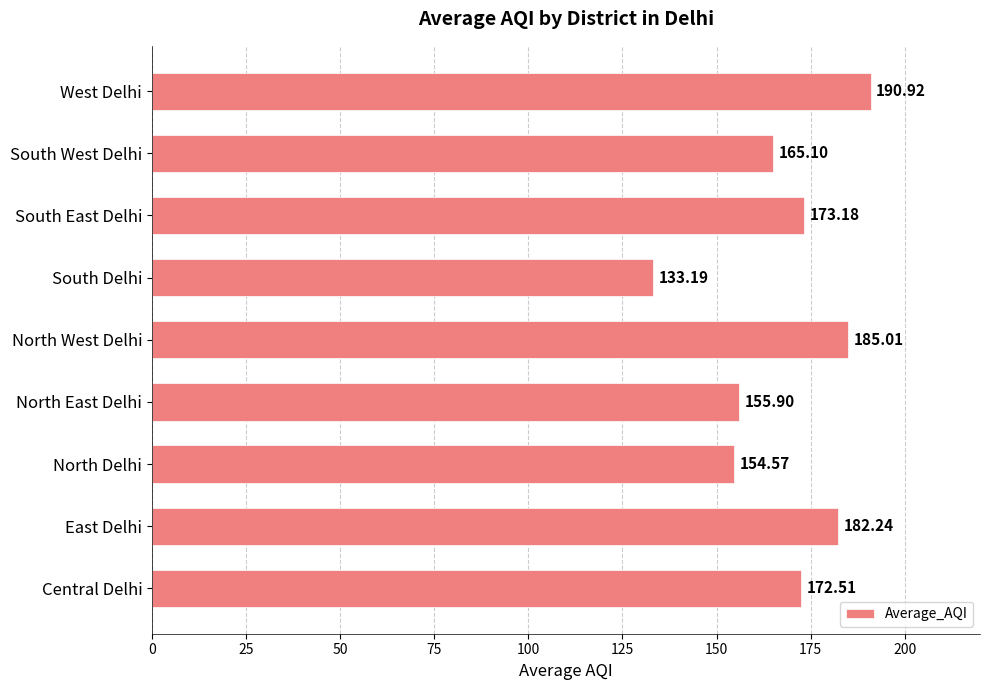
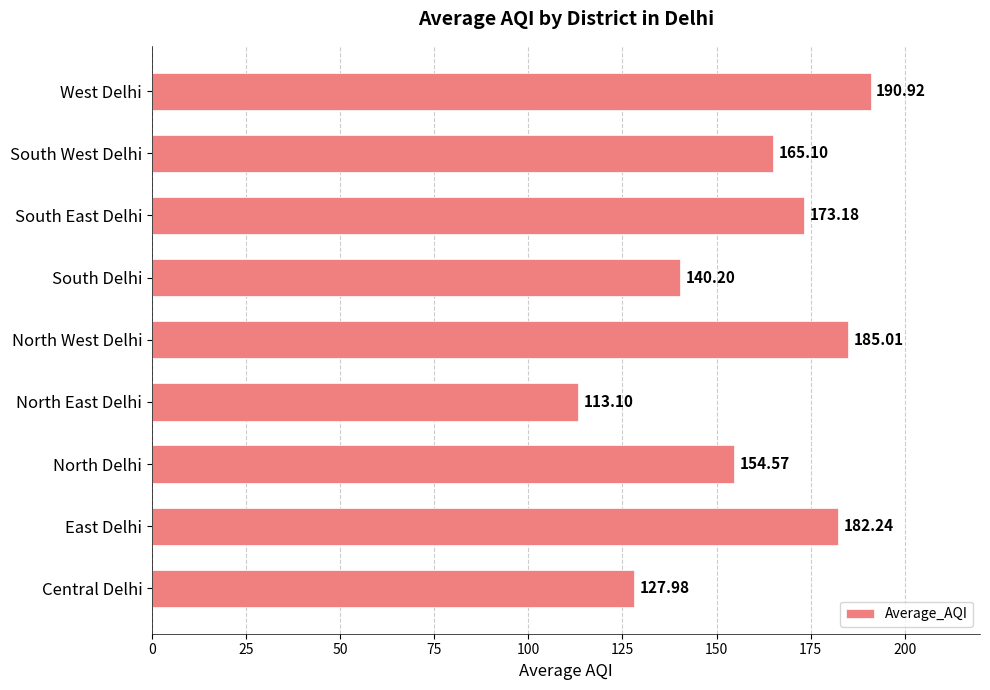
South Delhi: 133.19 -> 140.20
North East Delhi: 155.90 -> 113.10
Central Delhi: 172.51 -> 127.98
